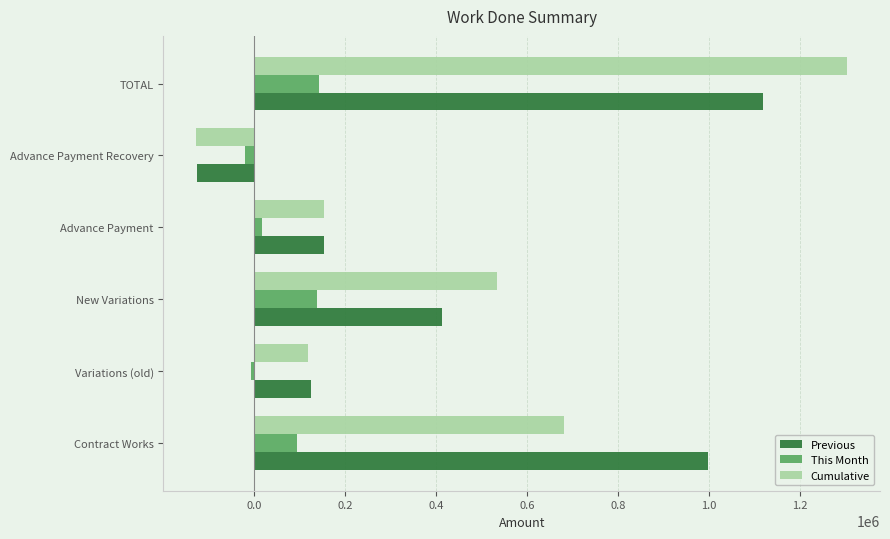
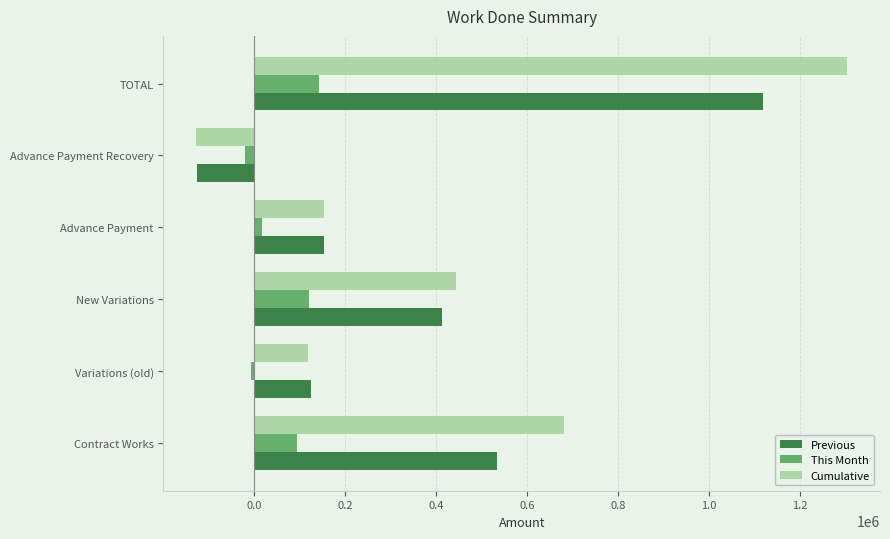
Cumulative, New Variations: 530000 -> 440000
This Month, New Variations: 140000 -> 120000
Previous, Contract Works: 1000000 -> 530000
